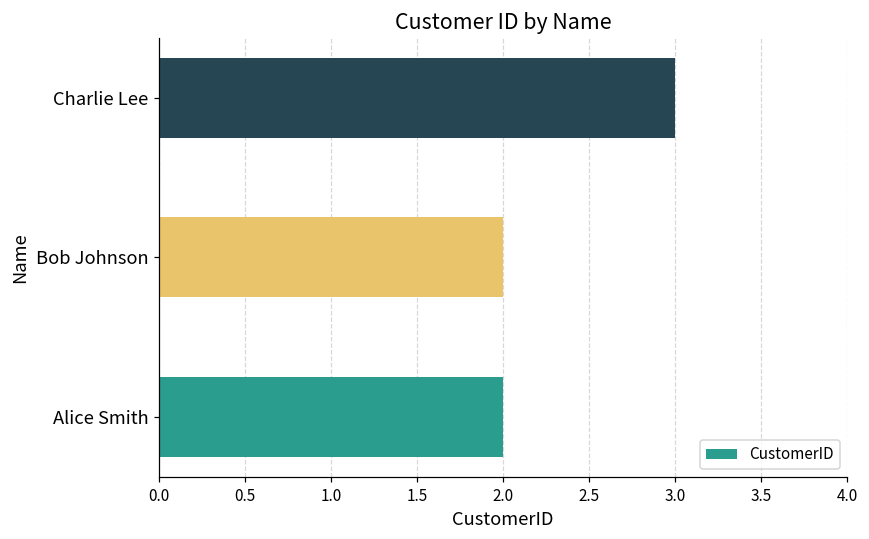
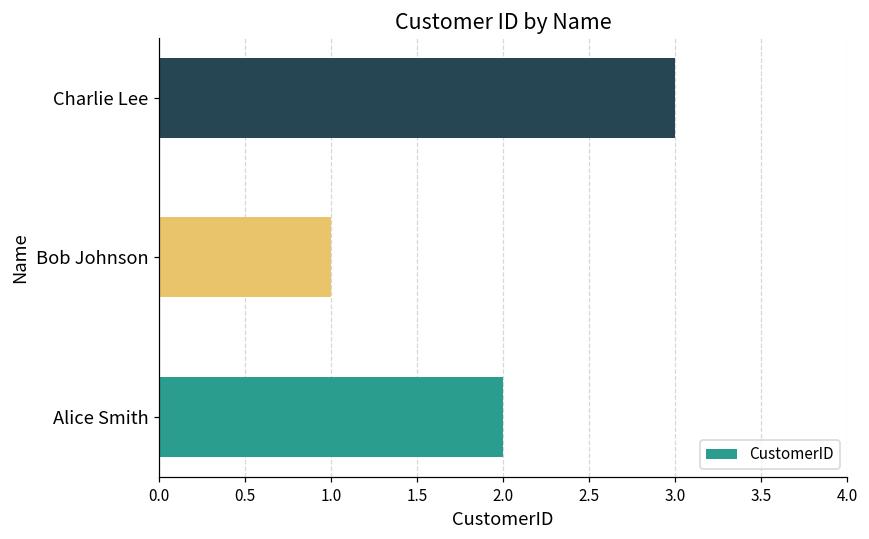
Bob Johnson: 2 -> 1
